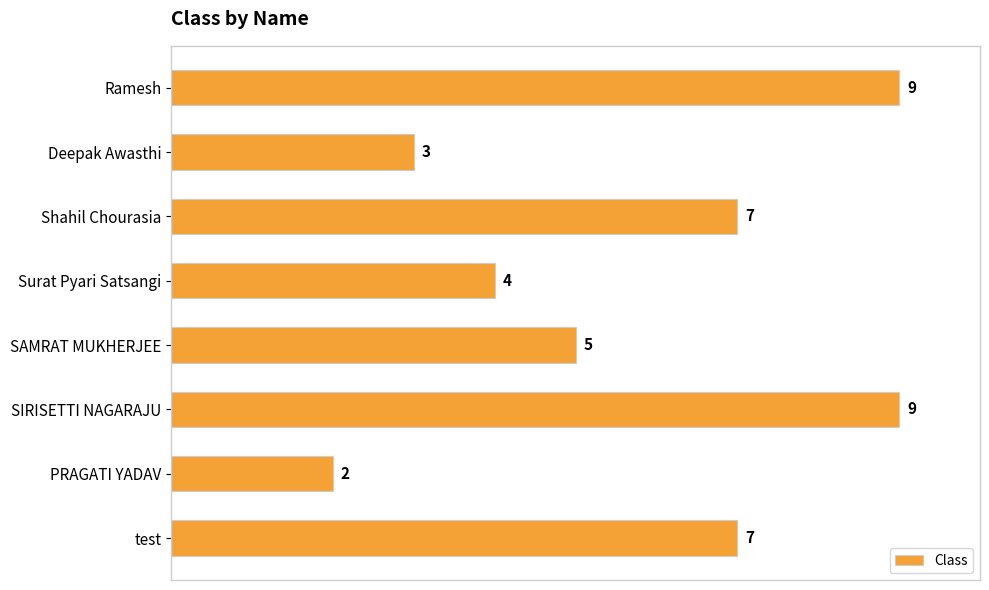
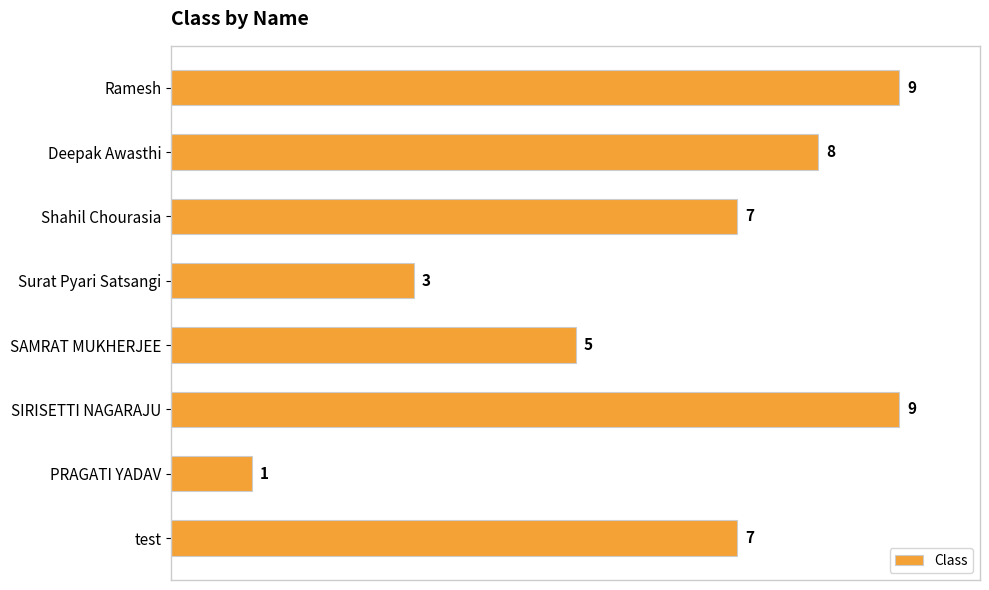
Deepak Awasthi: 3 -> 8
Surat Pyari Satsangi: 4 -> 3
PRAGATI YADAV: 2 -> 1
